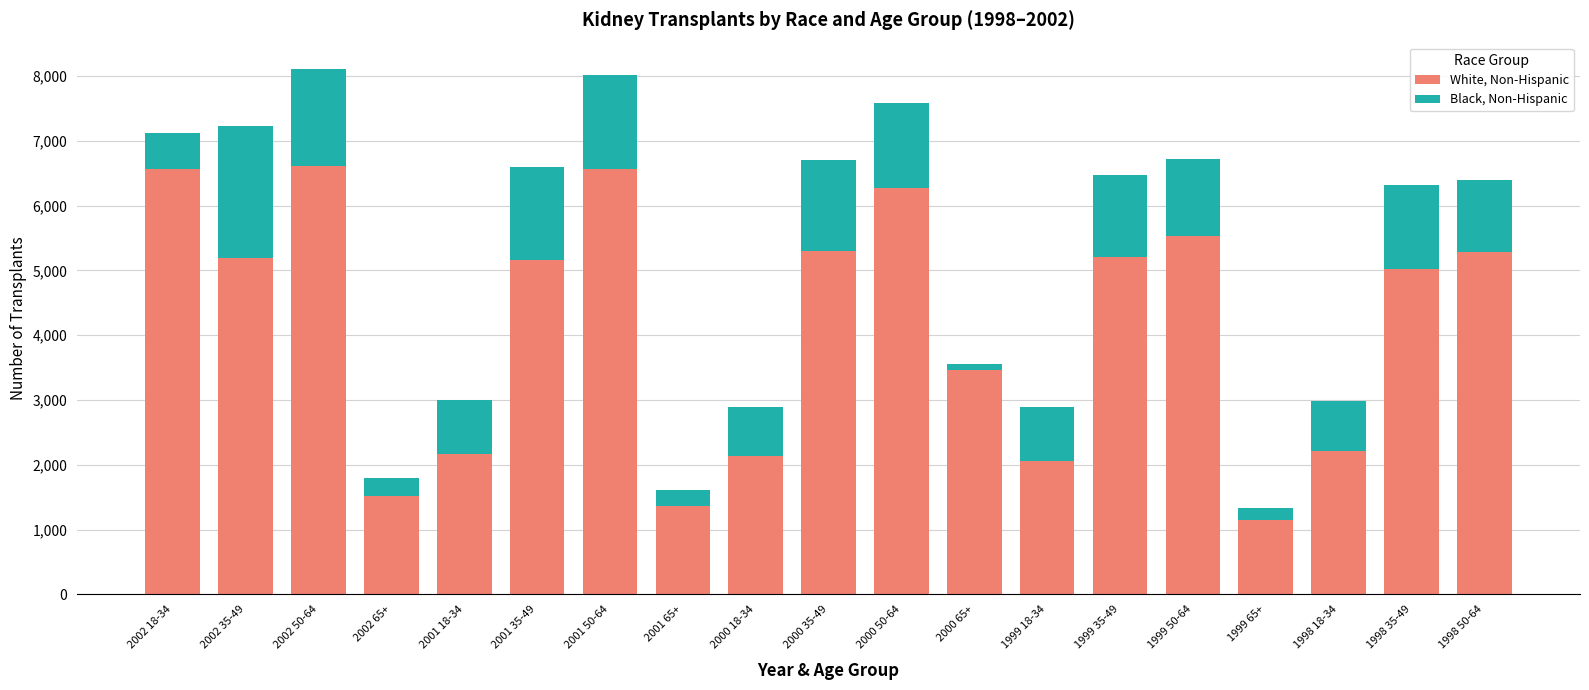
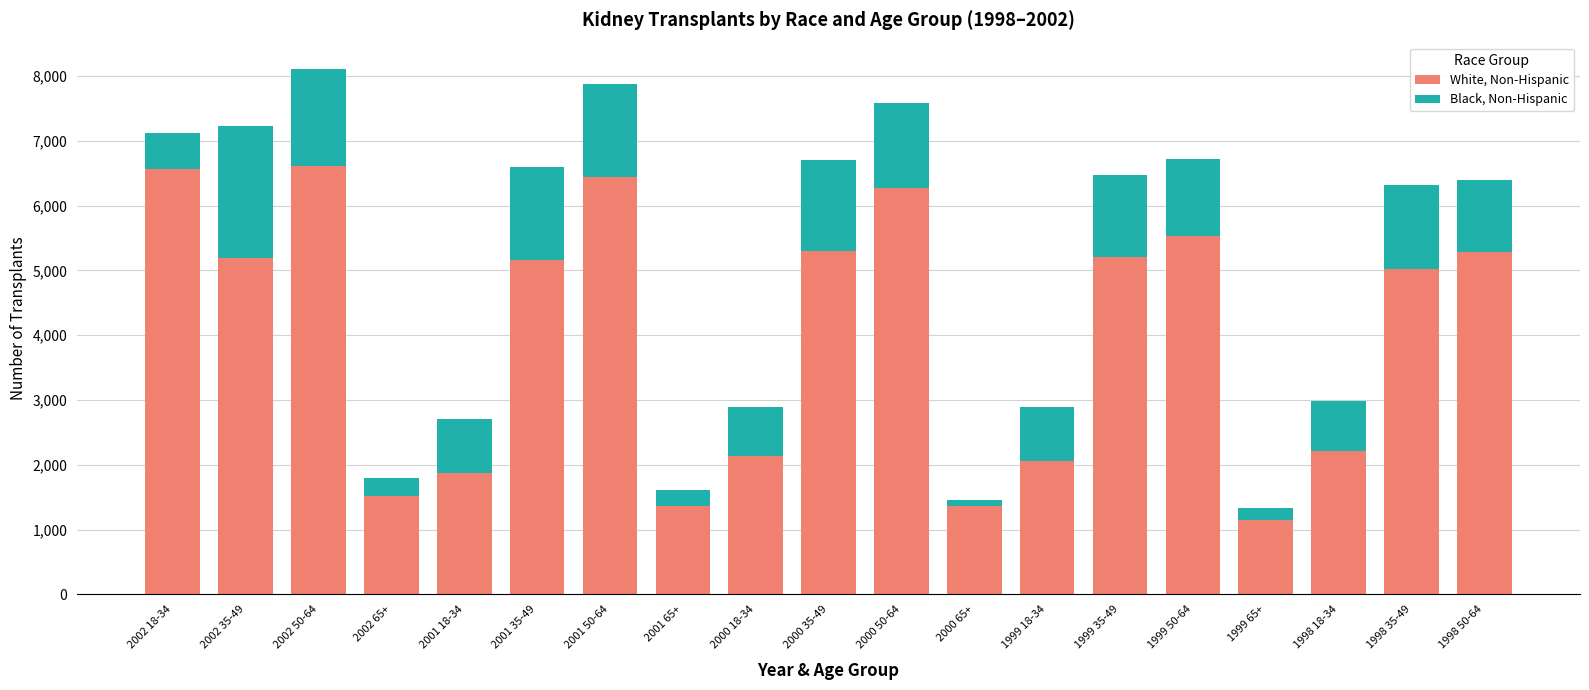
White, Non-Hispanic, 2001 18-34: 2,200 -> 1,900
White, Non-Hispanic, 2001 50-64: 6,600 -> 6,400
White, Non-Hispanic, 2000 65+: 3,500 -> 1,400
